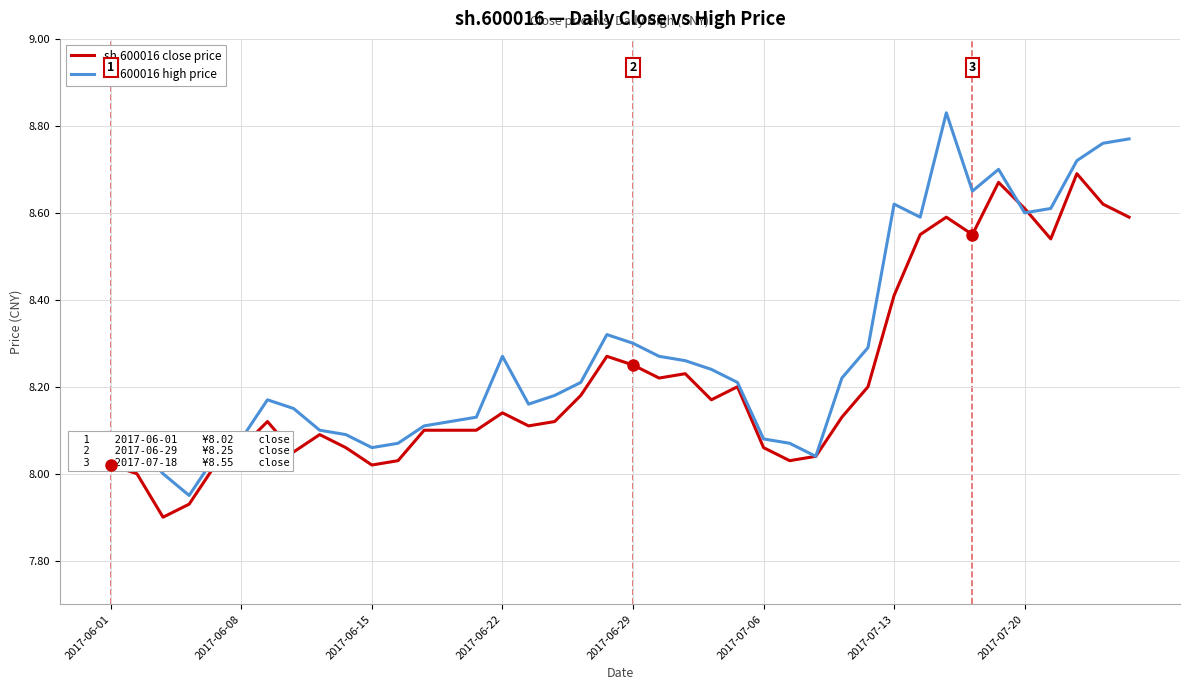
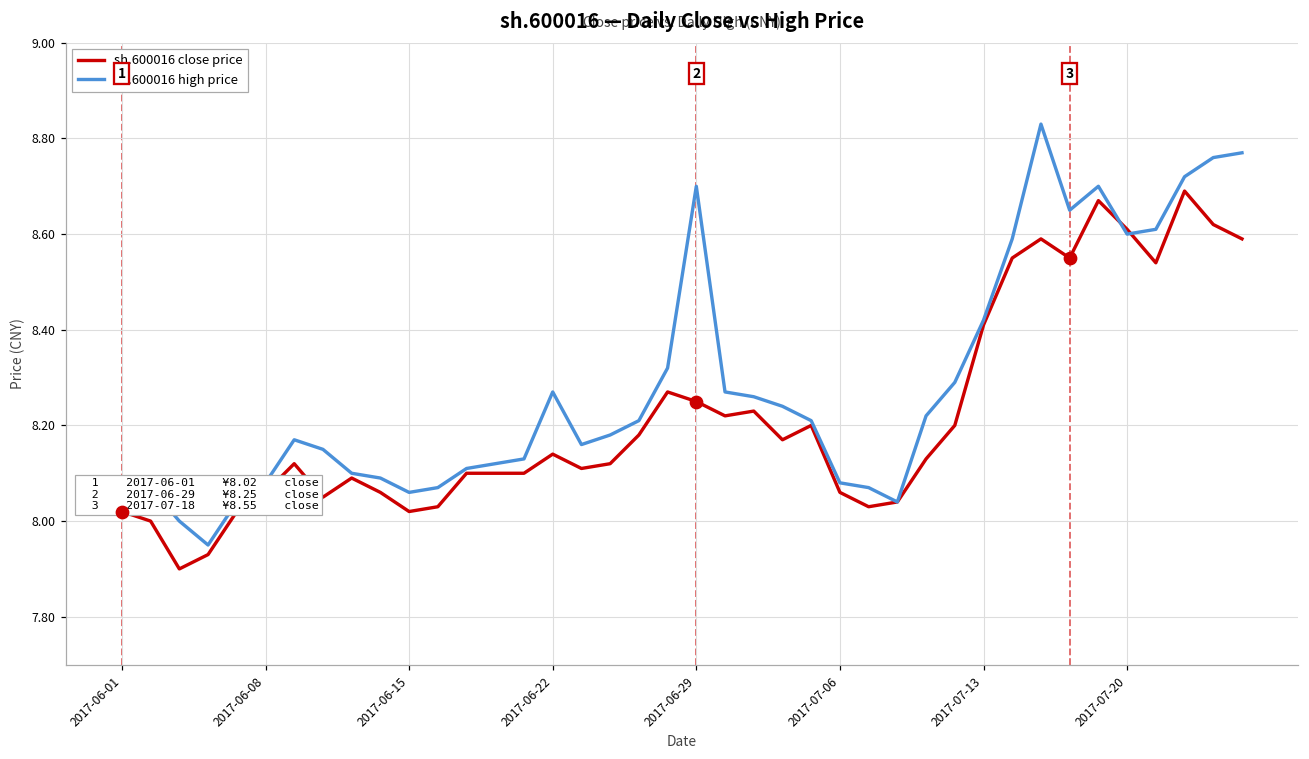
sh.600016 high price, 2017-06-29: 8.3 -> 8.7
sh.600016 high price, 2017-07-13: 8.62 -> 8.42
